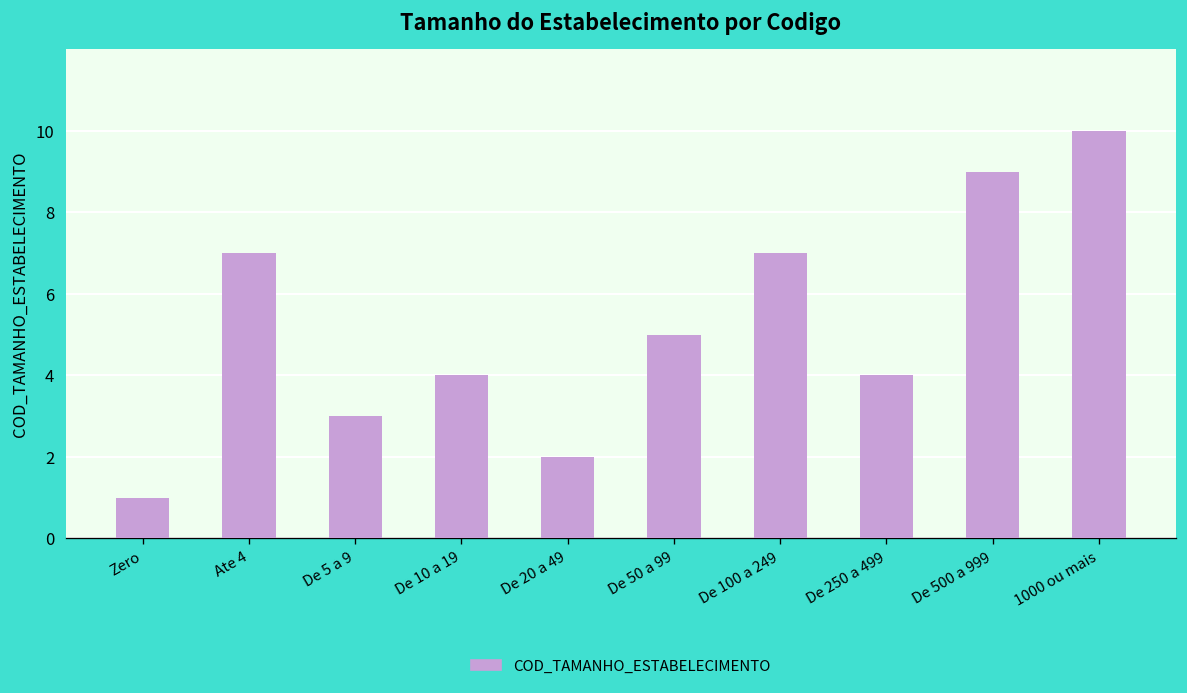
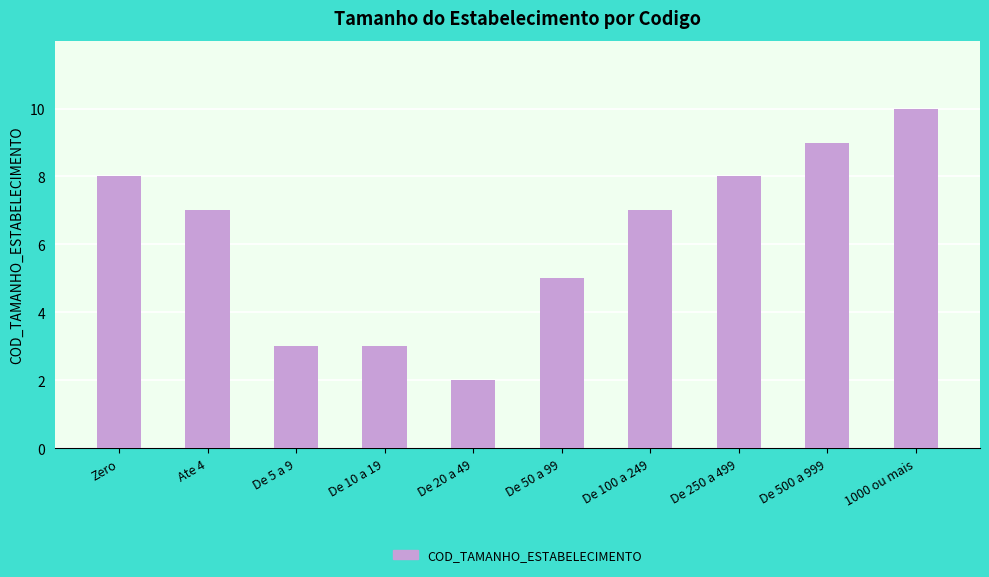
Zero: 1 -> 8
De 10 a 19: 4 -> 3
De 250 a 499: 4 -> 8
